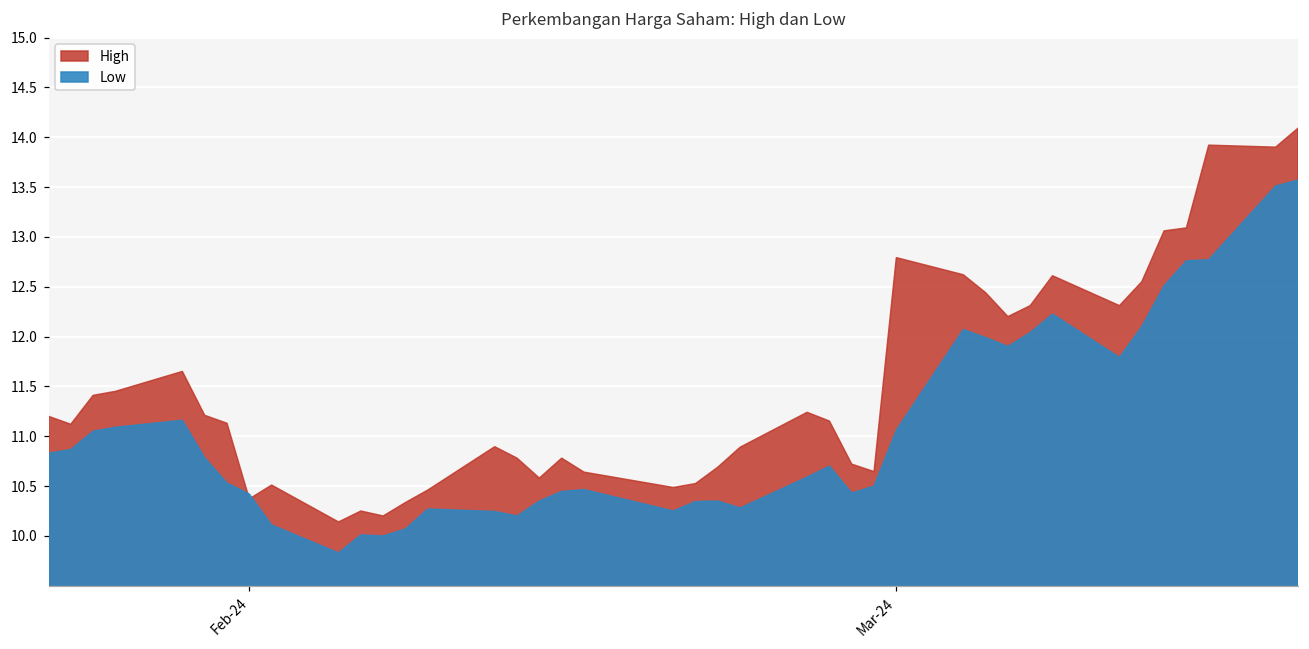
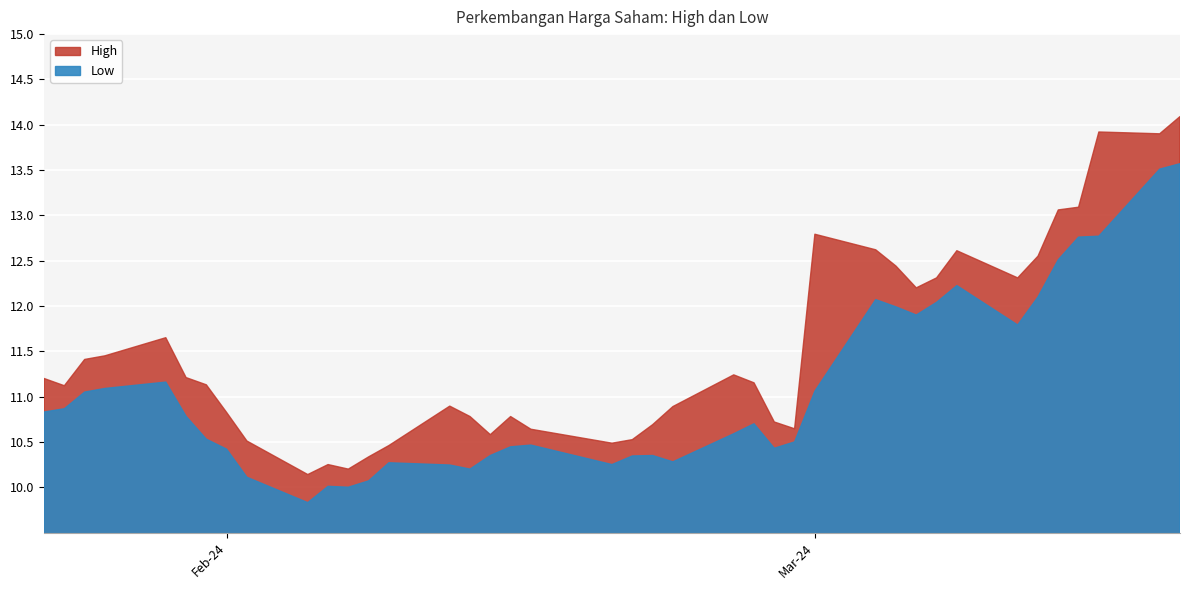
High, Feb-24: 10.4 -> 10.8
